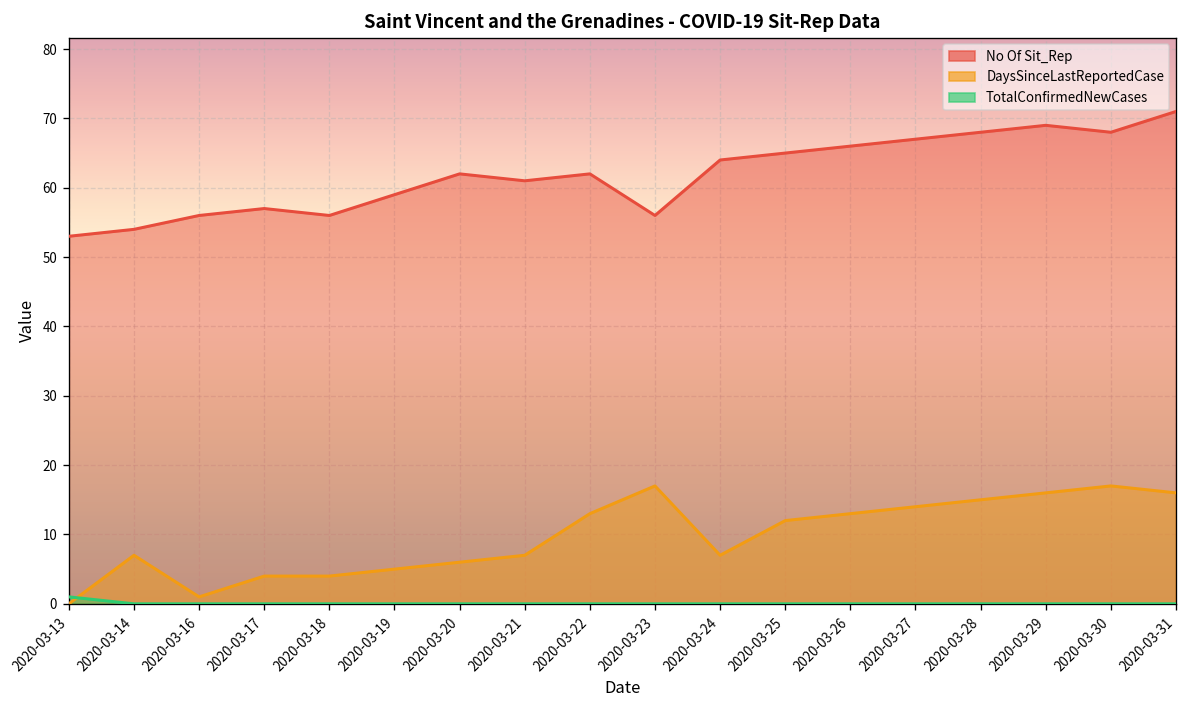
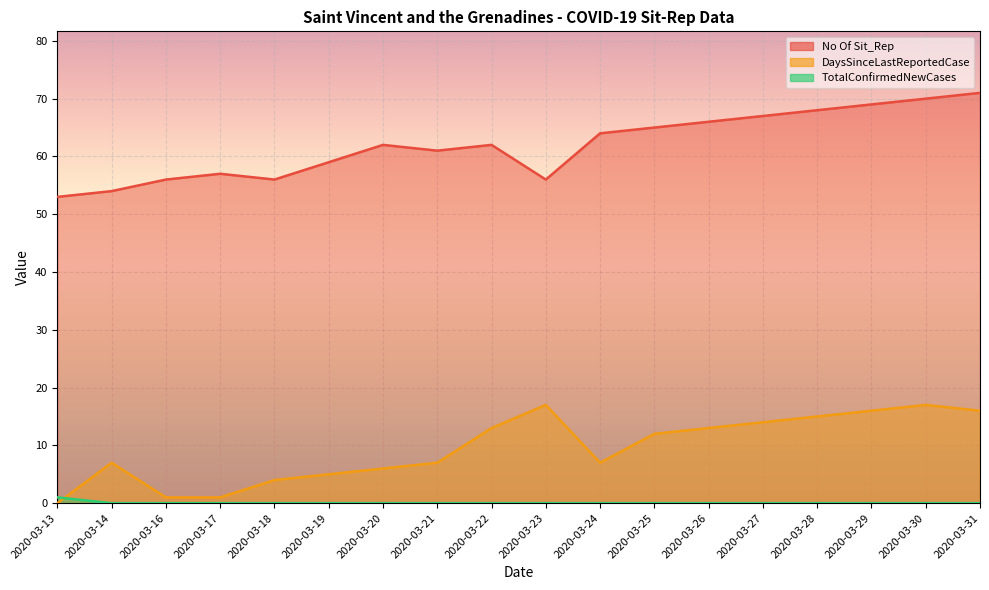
DaysSinceLastReportedCase, 2020-03-17: 4 -> 1
No Of Sit_Rep, 2020-03-30: 68 -> 70
